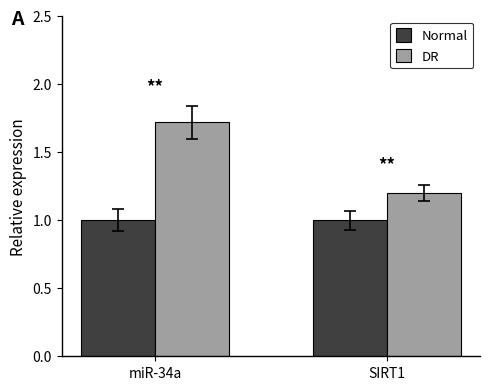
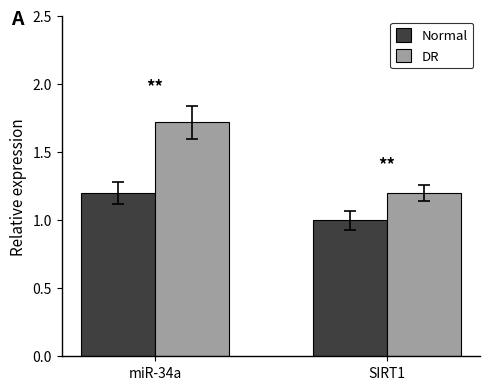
Normal, miR-34a: 1.0 -> 1.2
